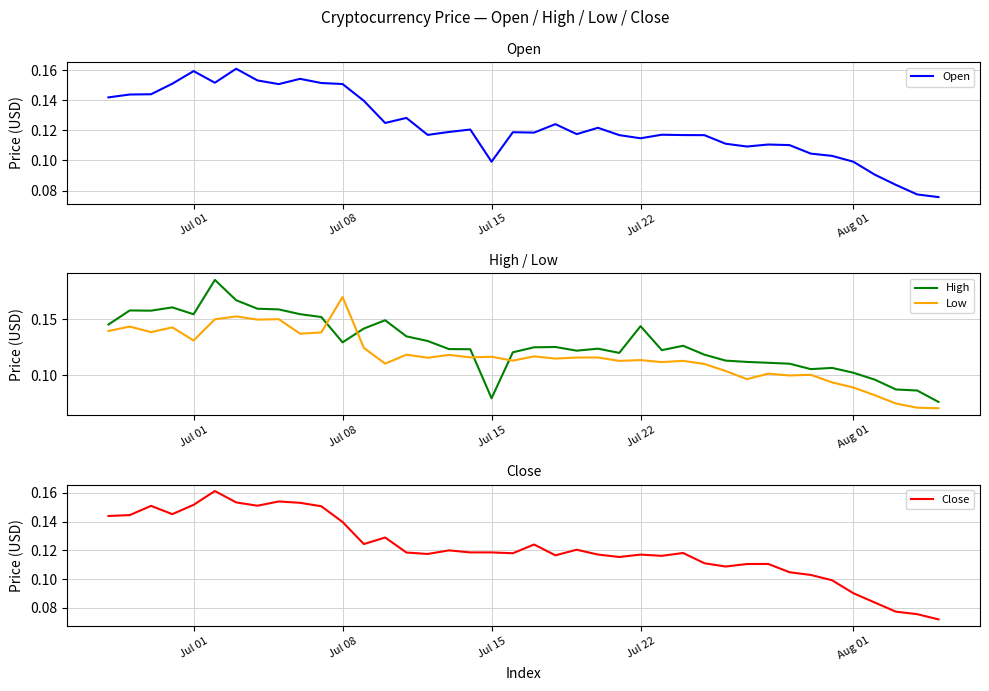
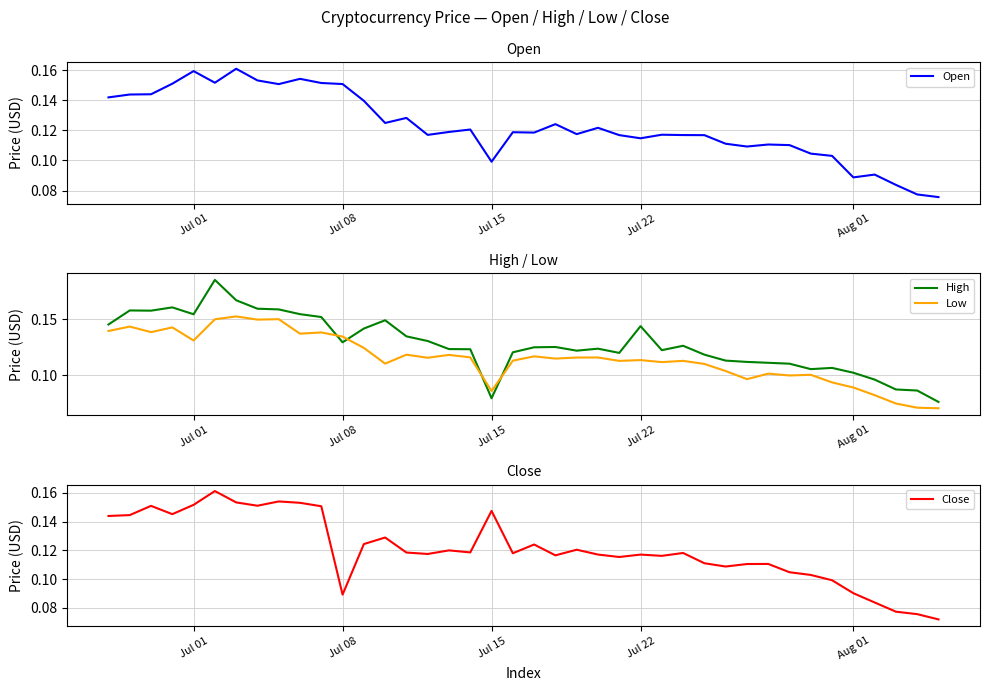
Open, Aug 01: 0.099 -> 0.089
High / Low, Low, Jul 08: 0.170 -> 0.135
High / Low, Low, Jul 15: 0.116 -> 0.086
Close, Jul 08: 0.140 -> 0.089
Close, Jul 15: 0.119 -> 0.147
